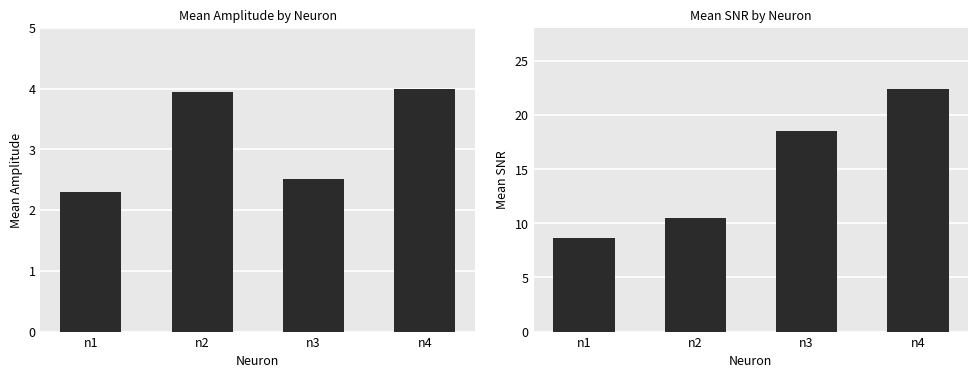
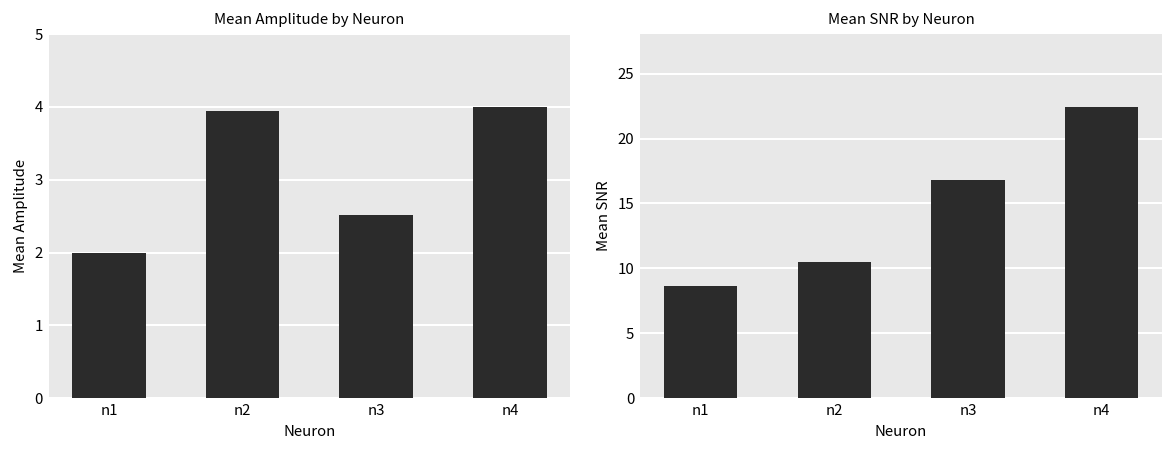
Mean Amplitude by Neuron, n1: 2.3 -> 2.0
Mean SNR by Neuron, n3: 18.5 -> 16.8
